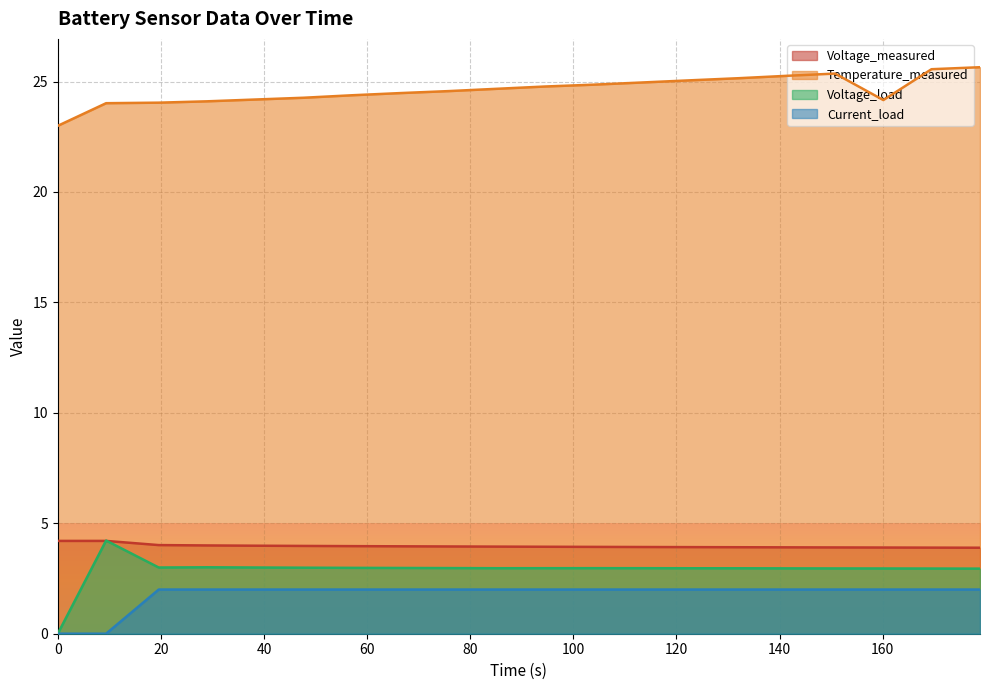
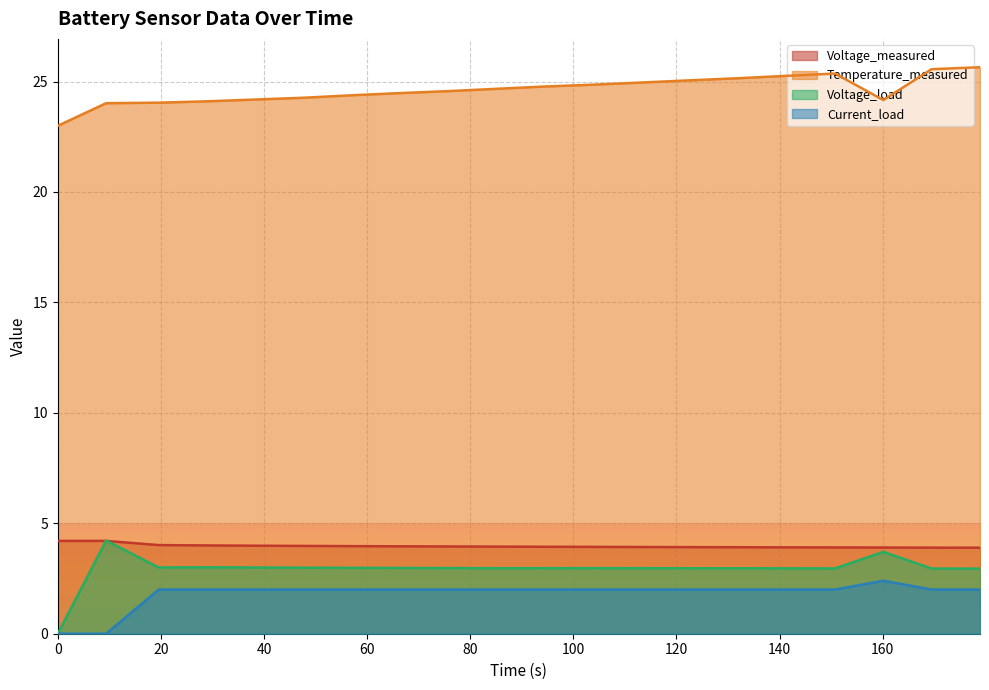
Voltage_load, 160: 3.0 -> 3.7
Current_load, 160: 2.0 -> 2.4
